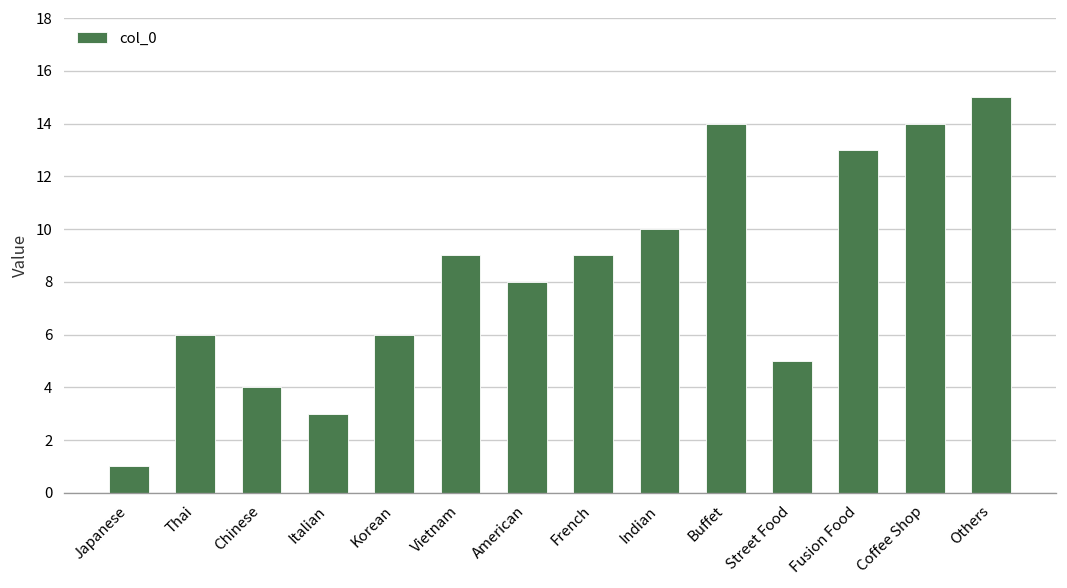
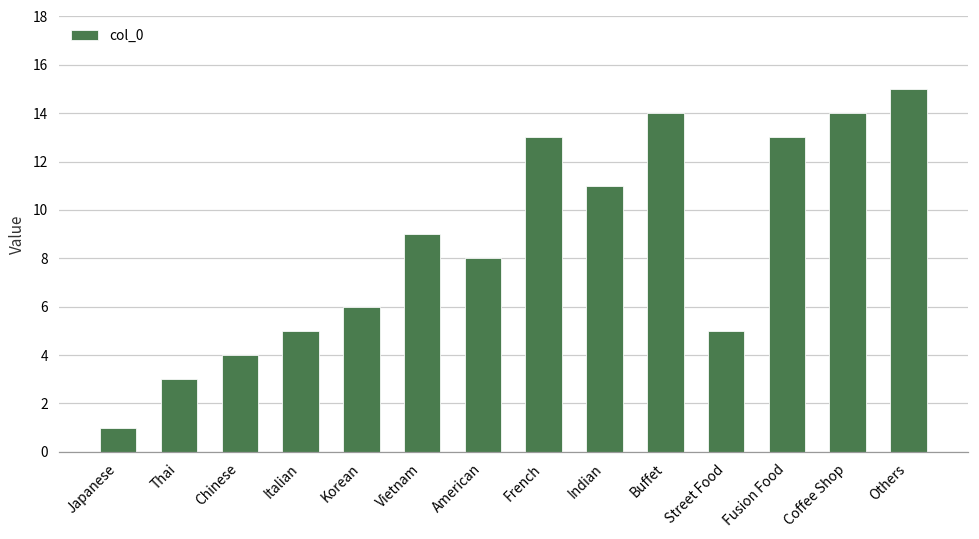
Thai: 6 -> 3
Italian: 3 -> 5
French: 9 -> 13
Indian: 10 -> 11
